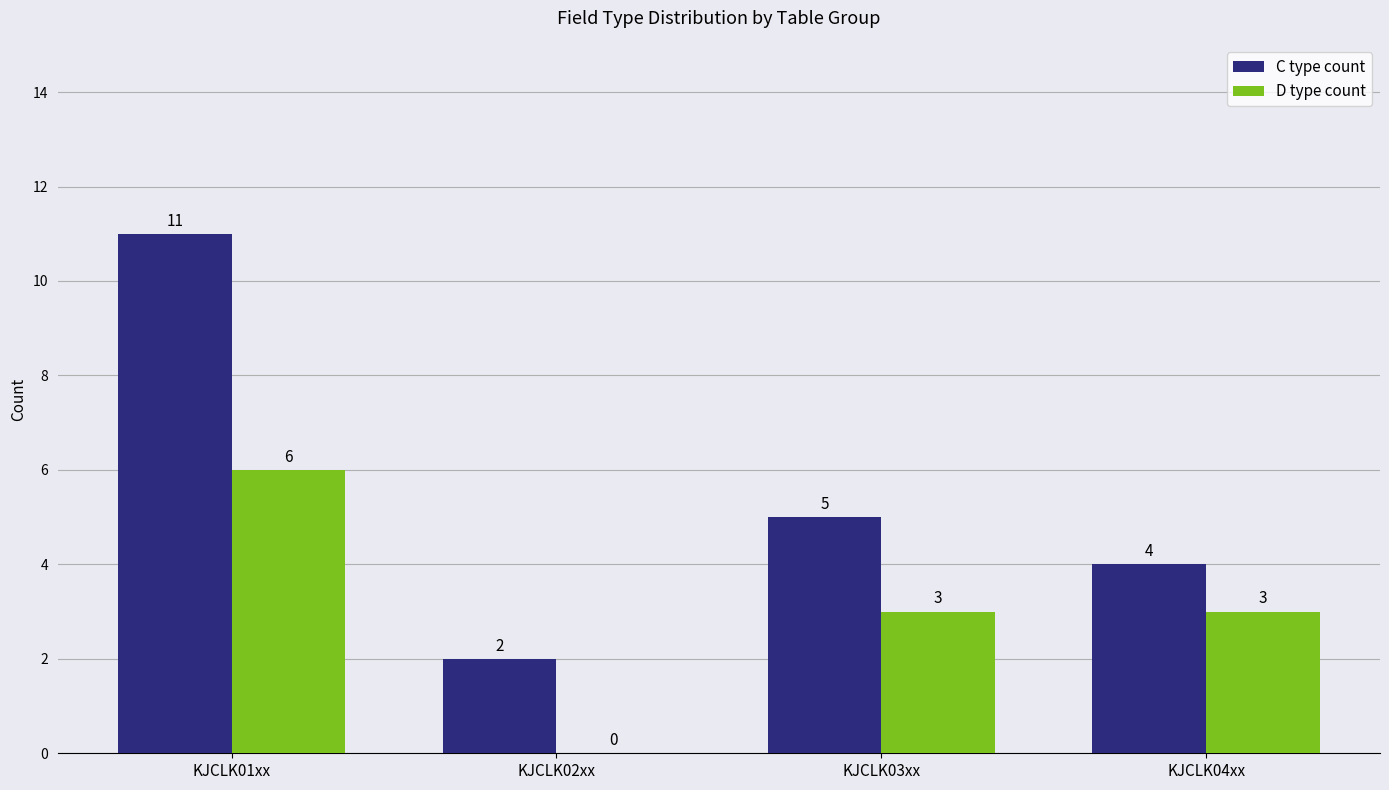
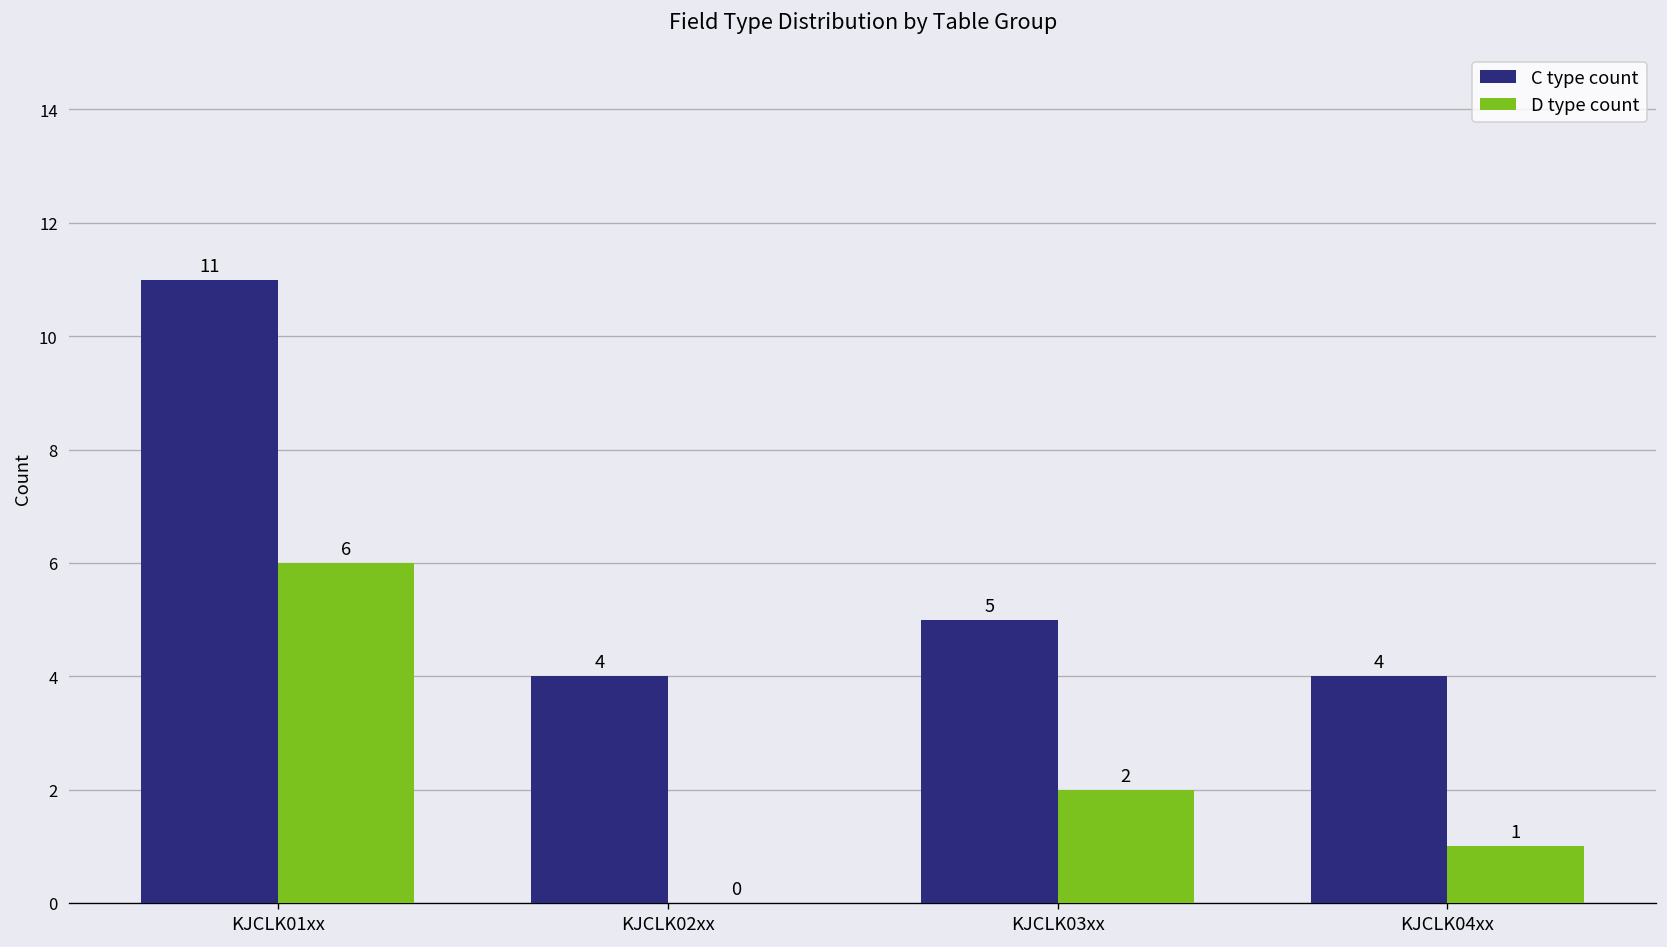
C type count, KJCLK02xx: 2 -> 4
D type count, KJCLK03xx: 3 -> 2
D type count, KJCLK04xx: 3 -> 1
